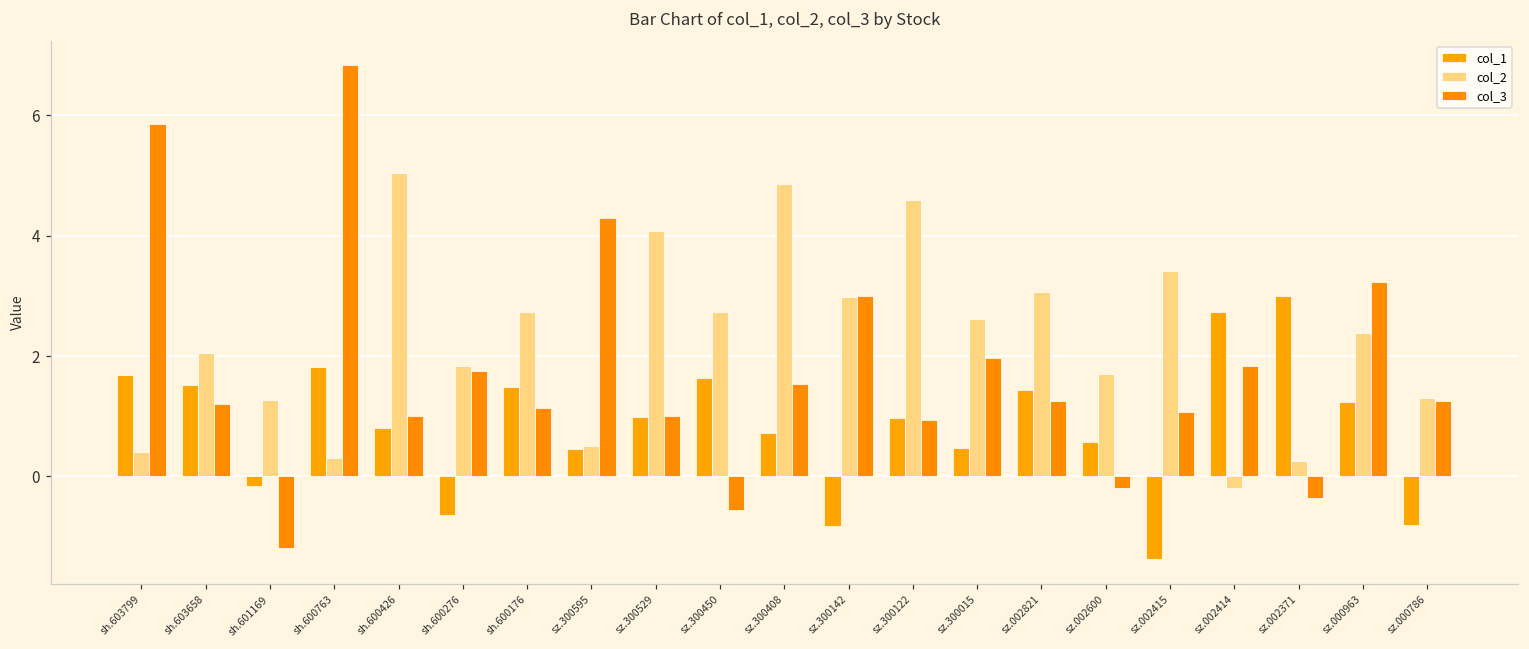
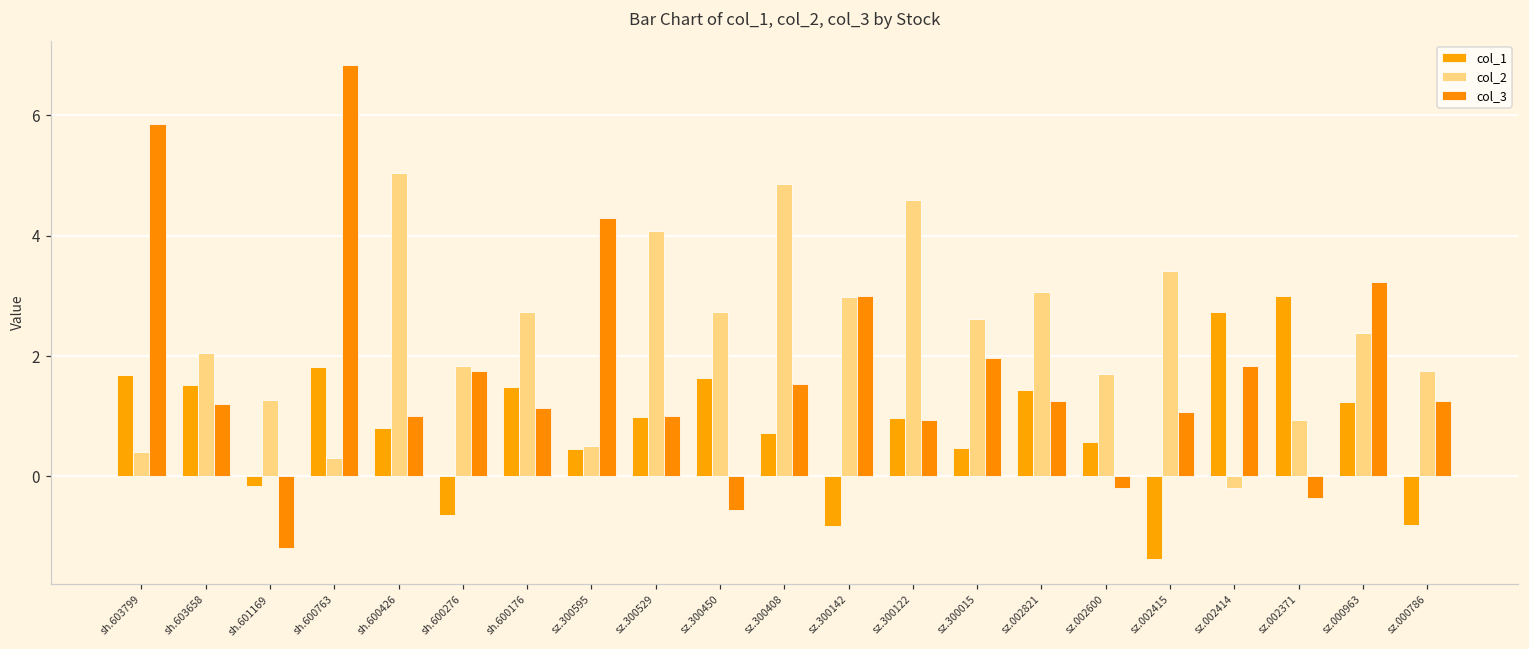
col_2, sz.002371: 0.3 -> 0.9
col_2, sz.000786: 1.3 -> 1.7
